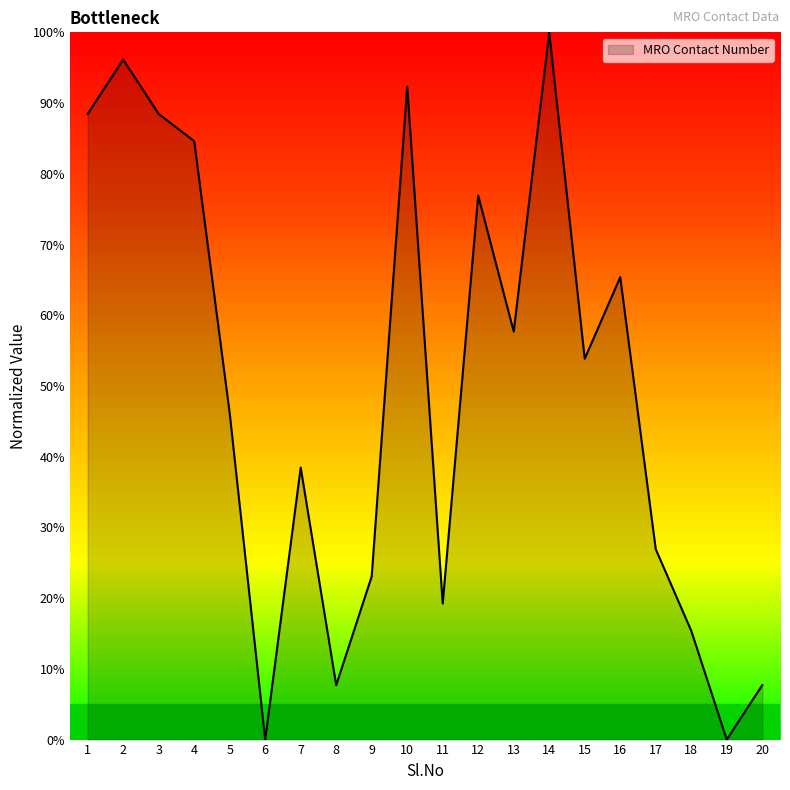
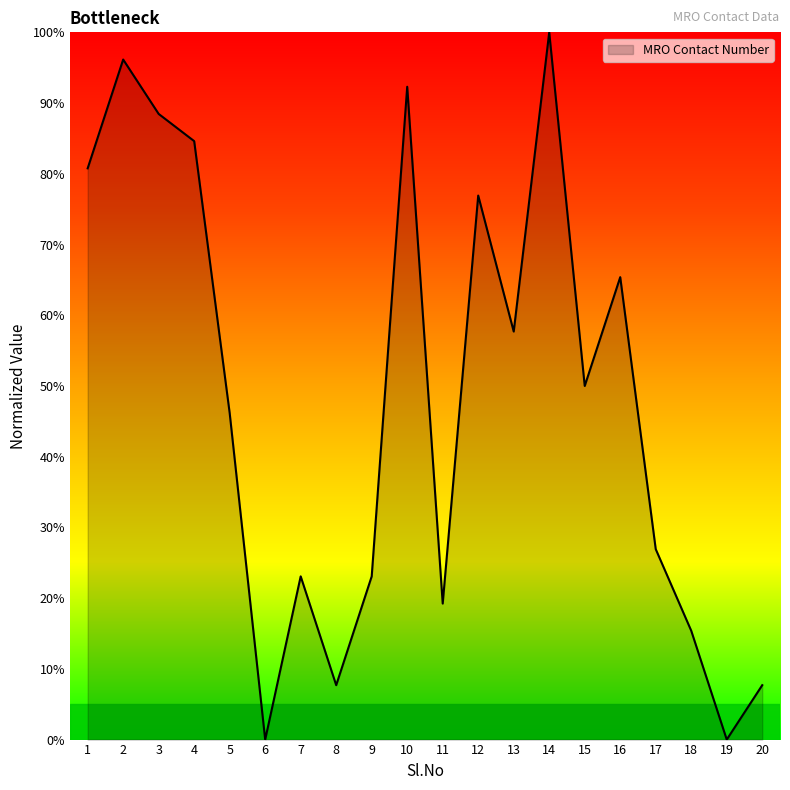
1: 88% -> 81%
7: 38% -> 23%
15: 54% -> 50%
